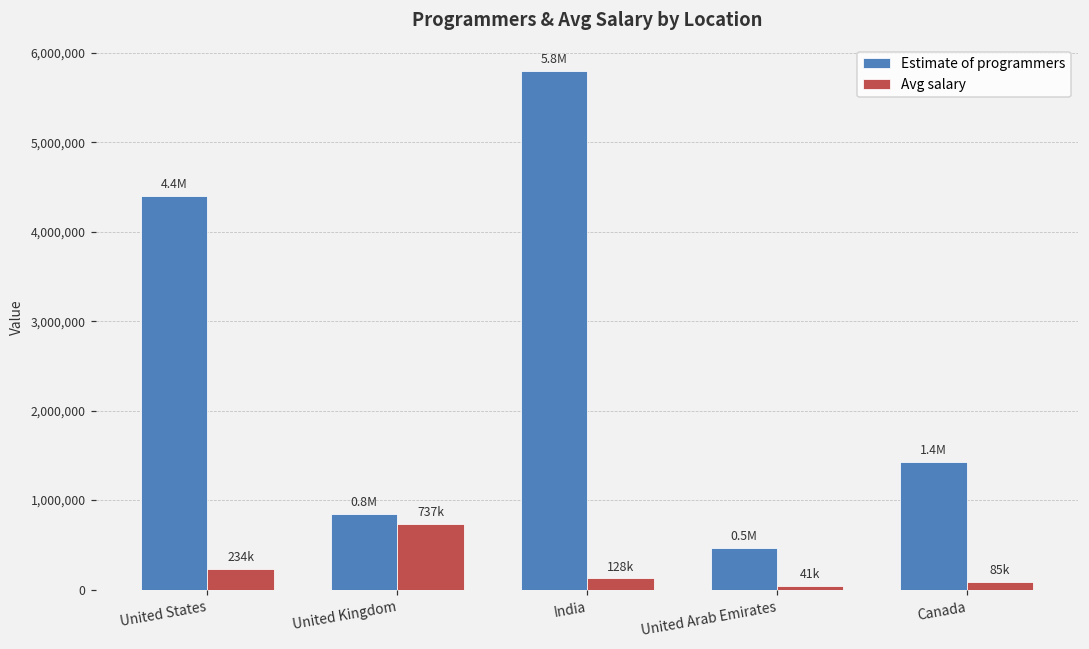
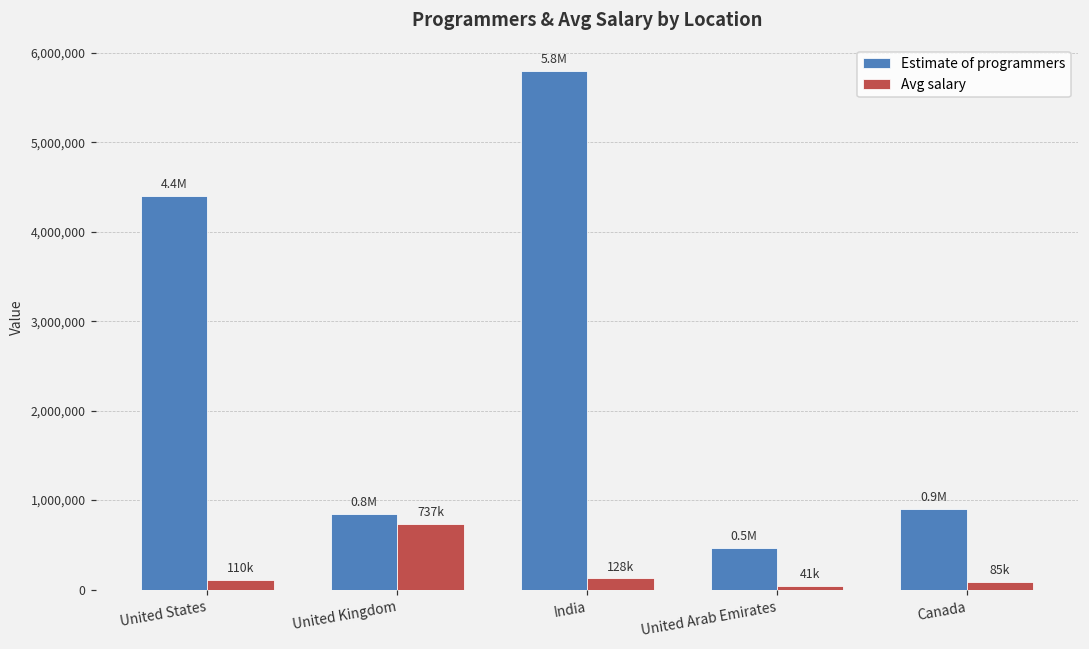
Avg salary, United States: 234k -> 110k
Estimate of programmers, Canada: 1.4M -> 0.9M
